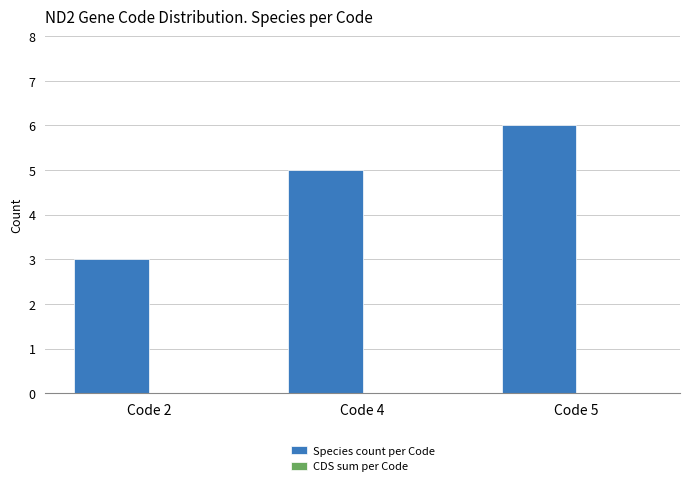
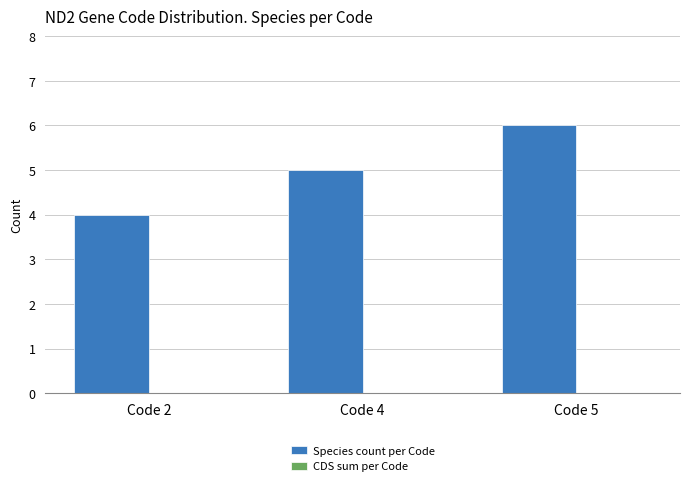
Species count per Code, Code 2: 3 -> 4
